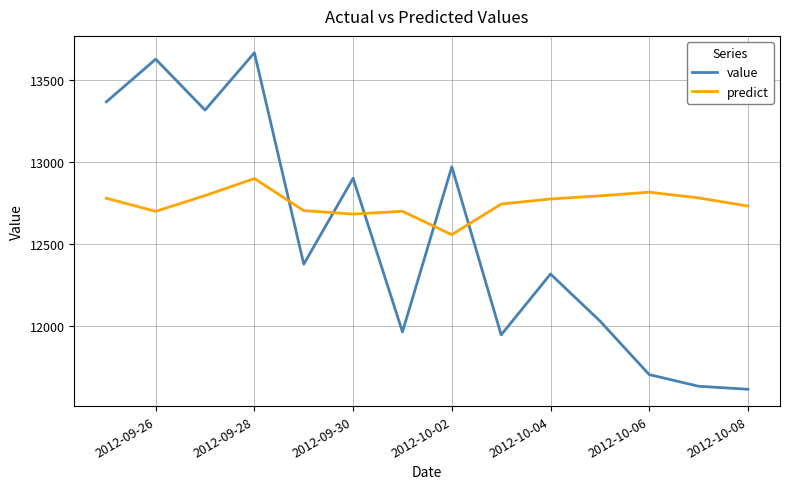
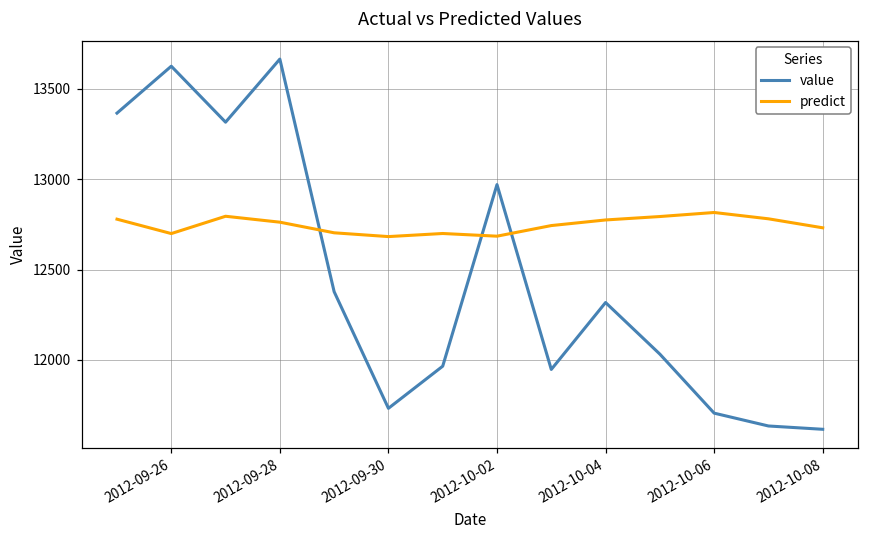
predict, 2012-09-28: 12900 -> 12760
value, 2012-09-30: 12900 -> 11730
predict, 2012-10-02: 12560 -> 12680
